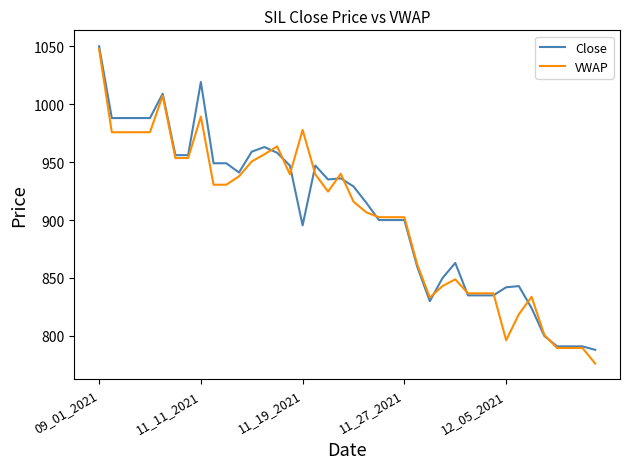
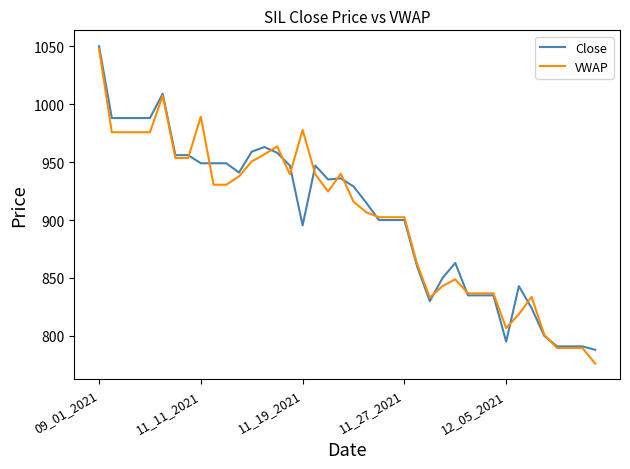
Close, 11_11_2021: 1019 -> 949
Close, 12_05_2021: 842 -> 795
VWAP, 12_05_2021: 796 -> 807
